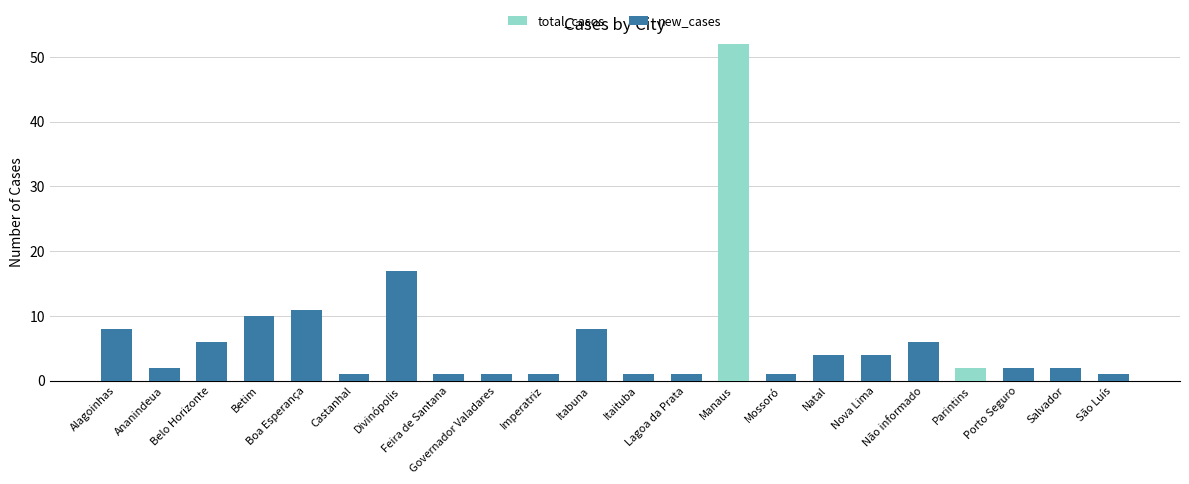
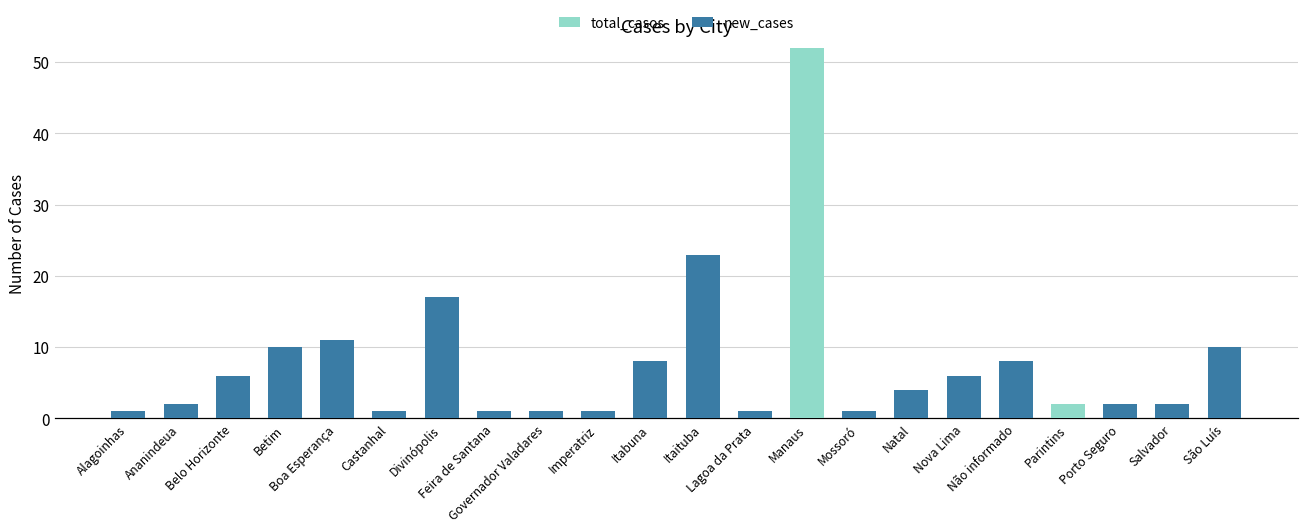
new_cases, Alagoinhas: 8 -> 1
new_cases, Itaituba: 1 -> 23
new_cases, Nova Lima: 4 -> 6
new_cases, Não informado: 6 -> 8
new_cases, São Luís: 1 -> 10
